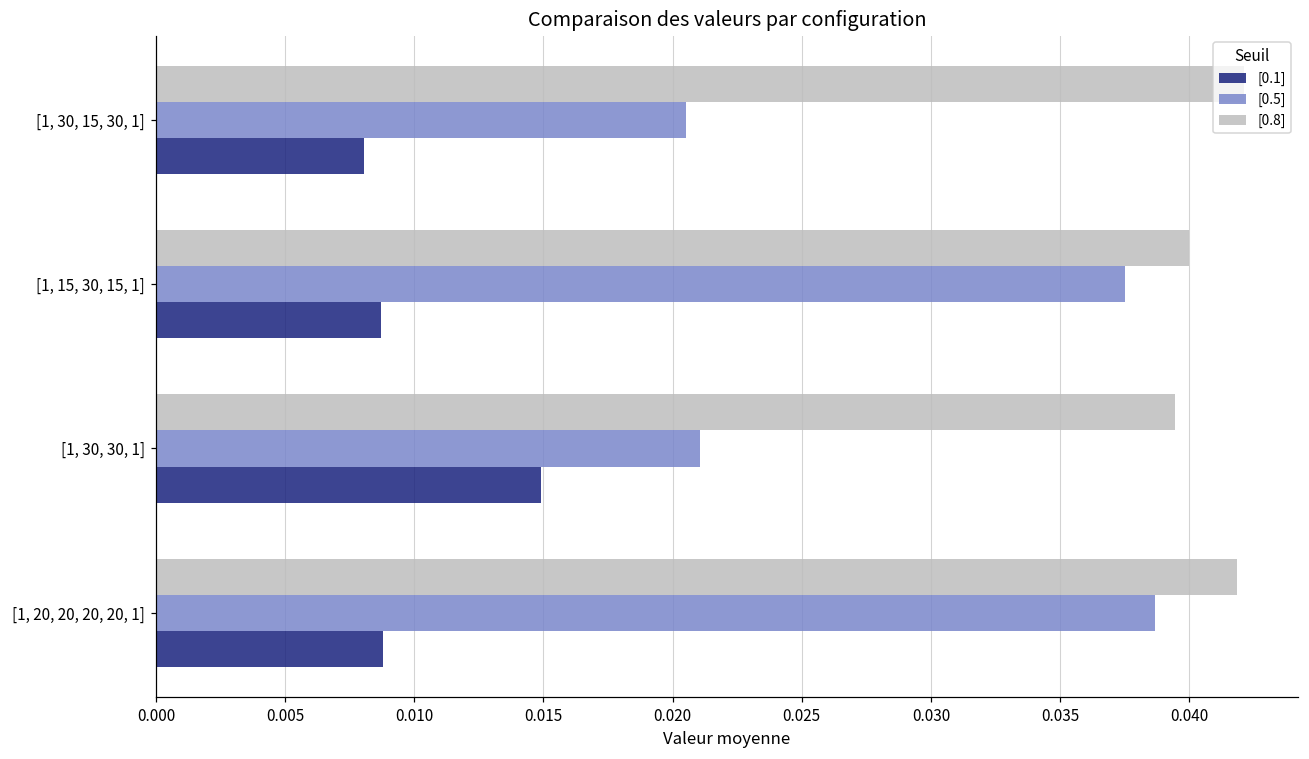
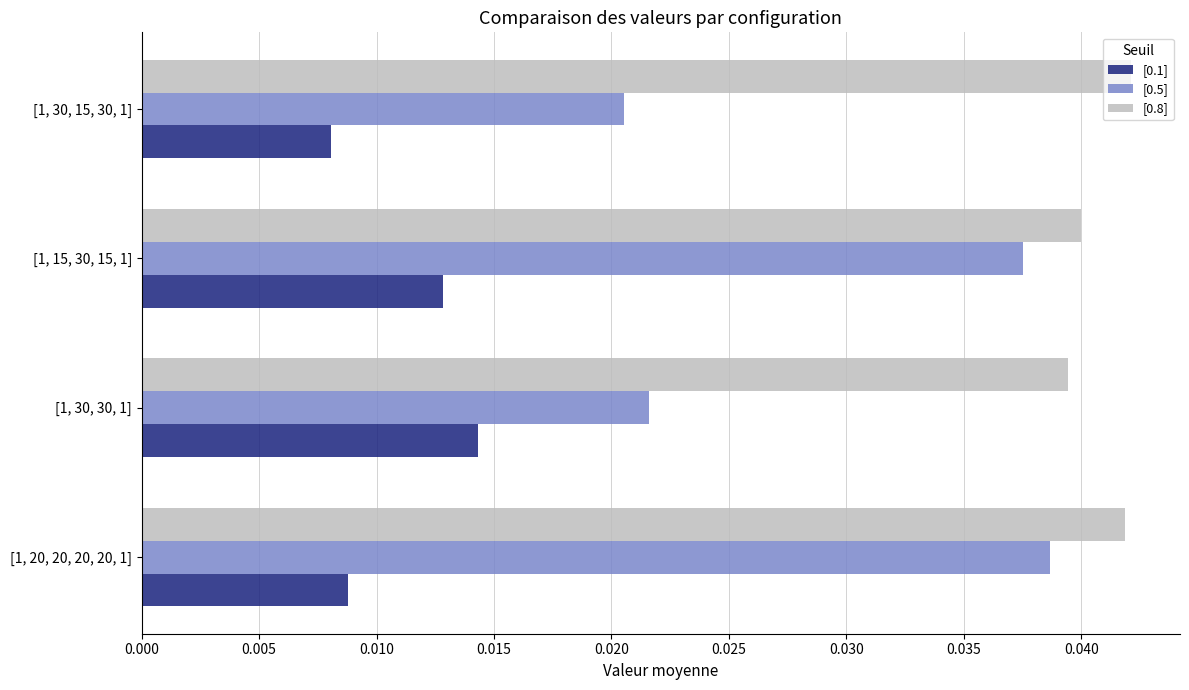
[0.1], [1, 15, 30, 15, 1]: 0.0087 -> 0.0128
[0.5], [1, 30, 30, 1]: 0.0211 -> 0.0216
[0.1], [1, 30, 30, 1]: 0.0149 -> 0.0143
